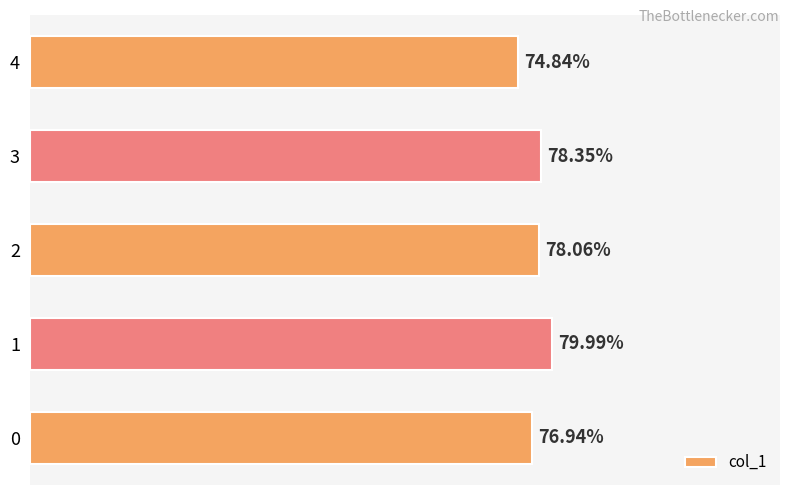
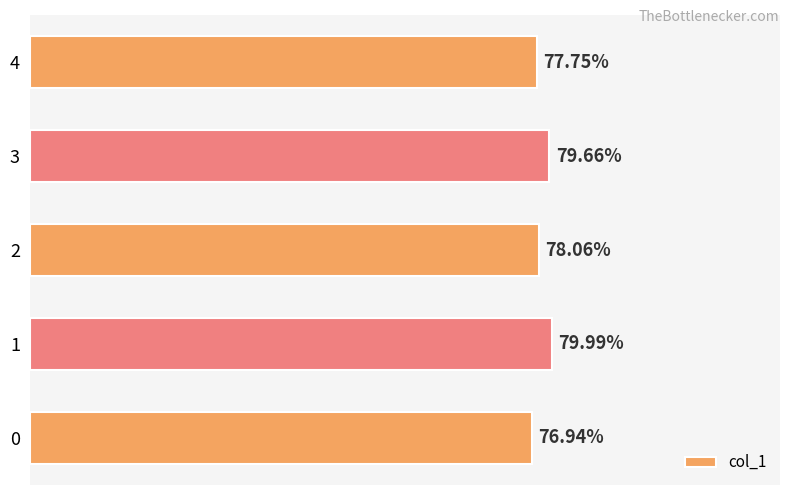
4: 74.84% -> 77.75%
3: 78.35% -> 79.66%
